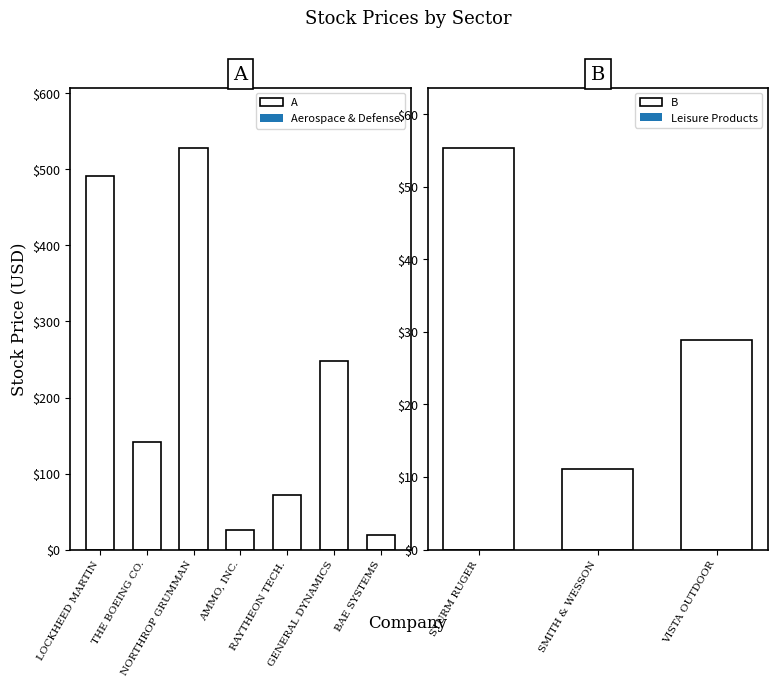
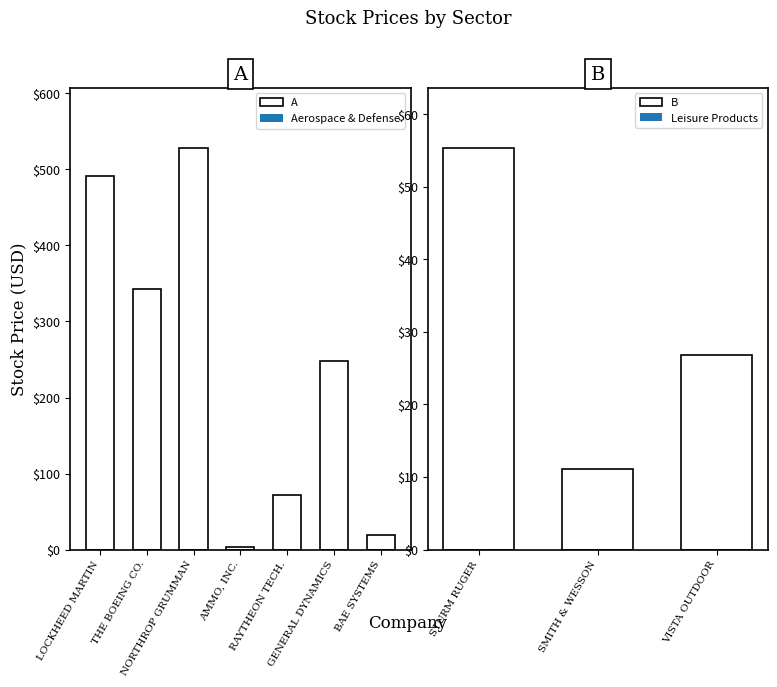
A, THE BOEING CO.: $140 -> $340
A, AMMO, INC.: $30 -> $0
B, VISTA OUTDOOR: $29 -> $27
